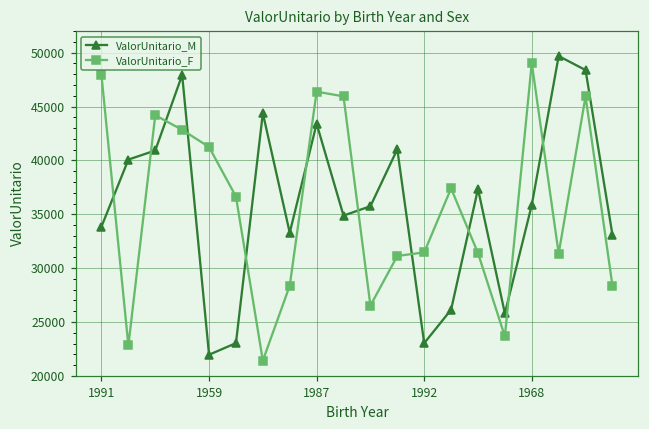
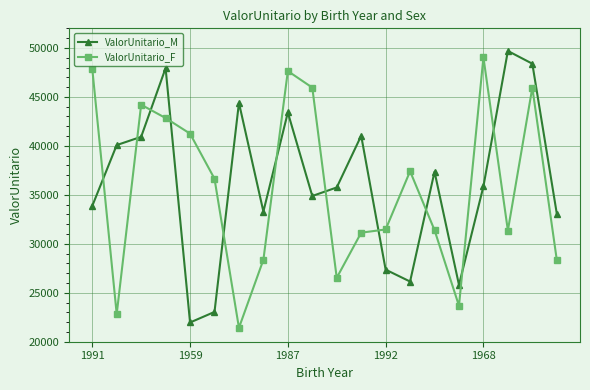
ValorUnitario_F, 1987: 46000 -> 48000
ValorUnitario_M, 1992: 23000 -> 27000
